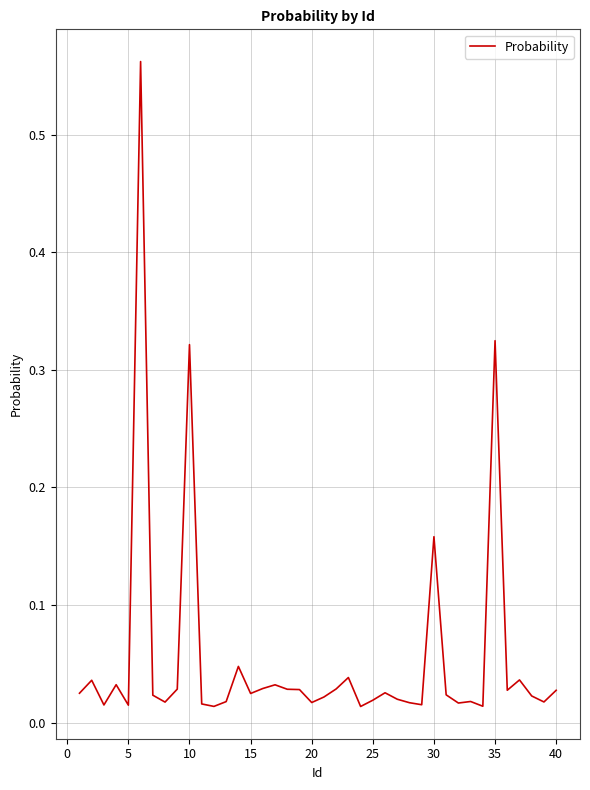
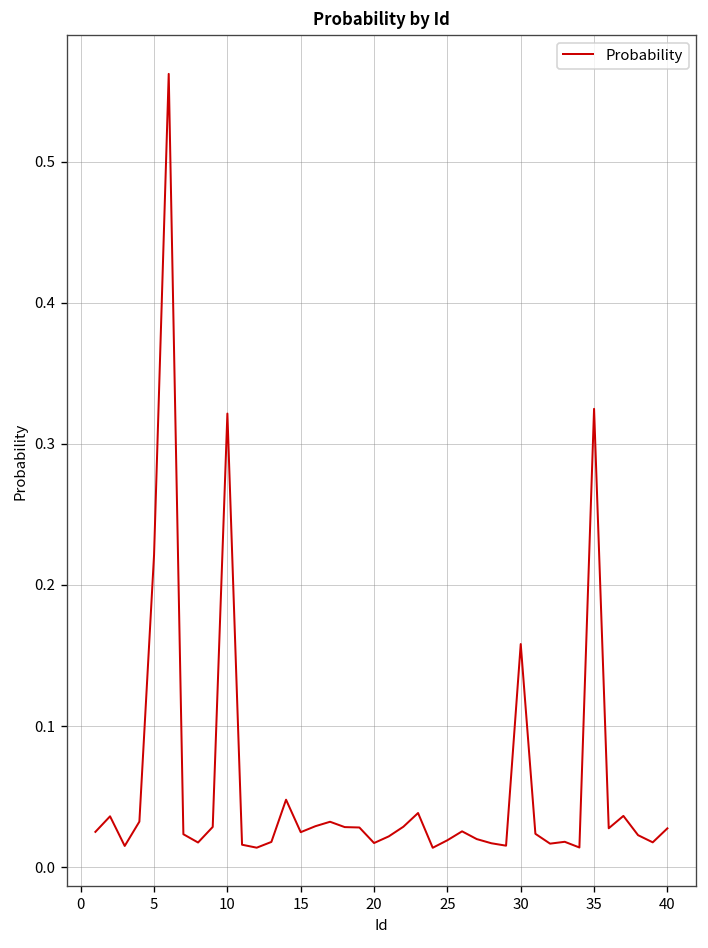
5: 0.015 -> 0.221
